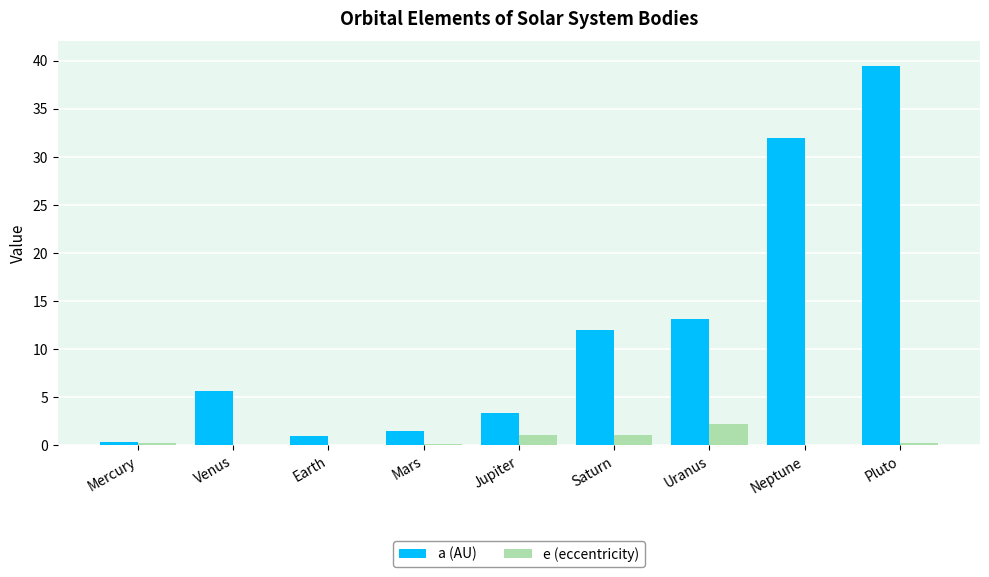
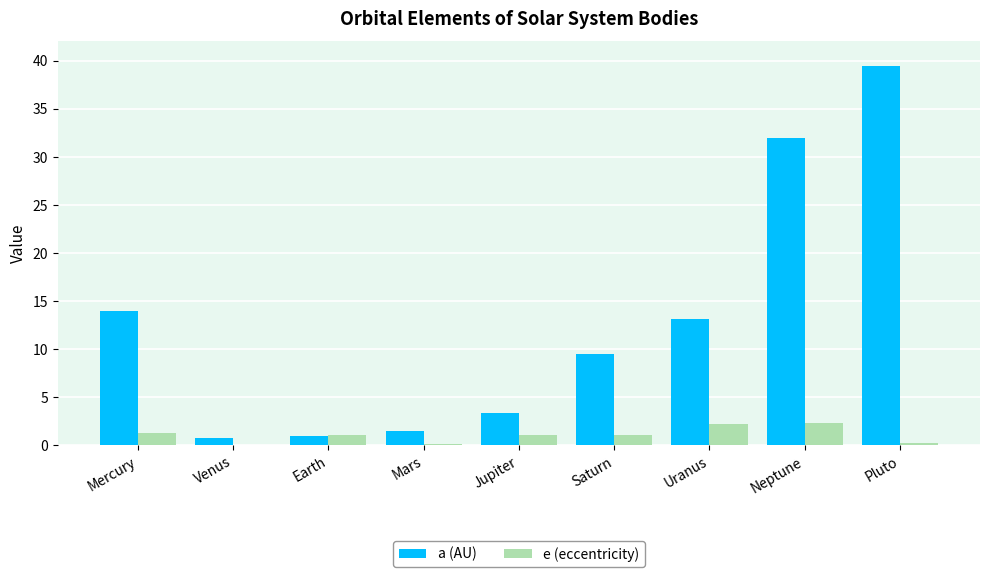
a (AU), Mercury: 0 -> 14
e (eccentricity), Mercury: 0 -> 1
a (AU), Venus: 6 -> 1
e (eccentricity), Earth: 0 -> 1
a (AU), Saturn: 12 -> 10
e (eccentricity), Neptune: 0 -> 2
